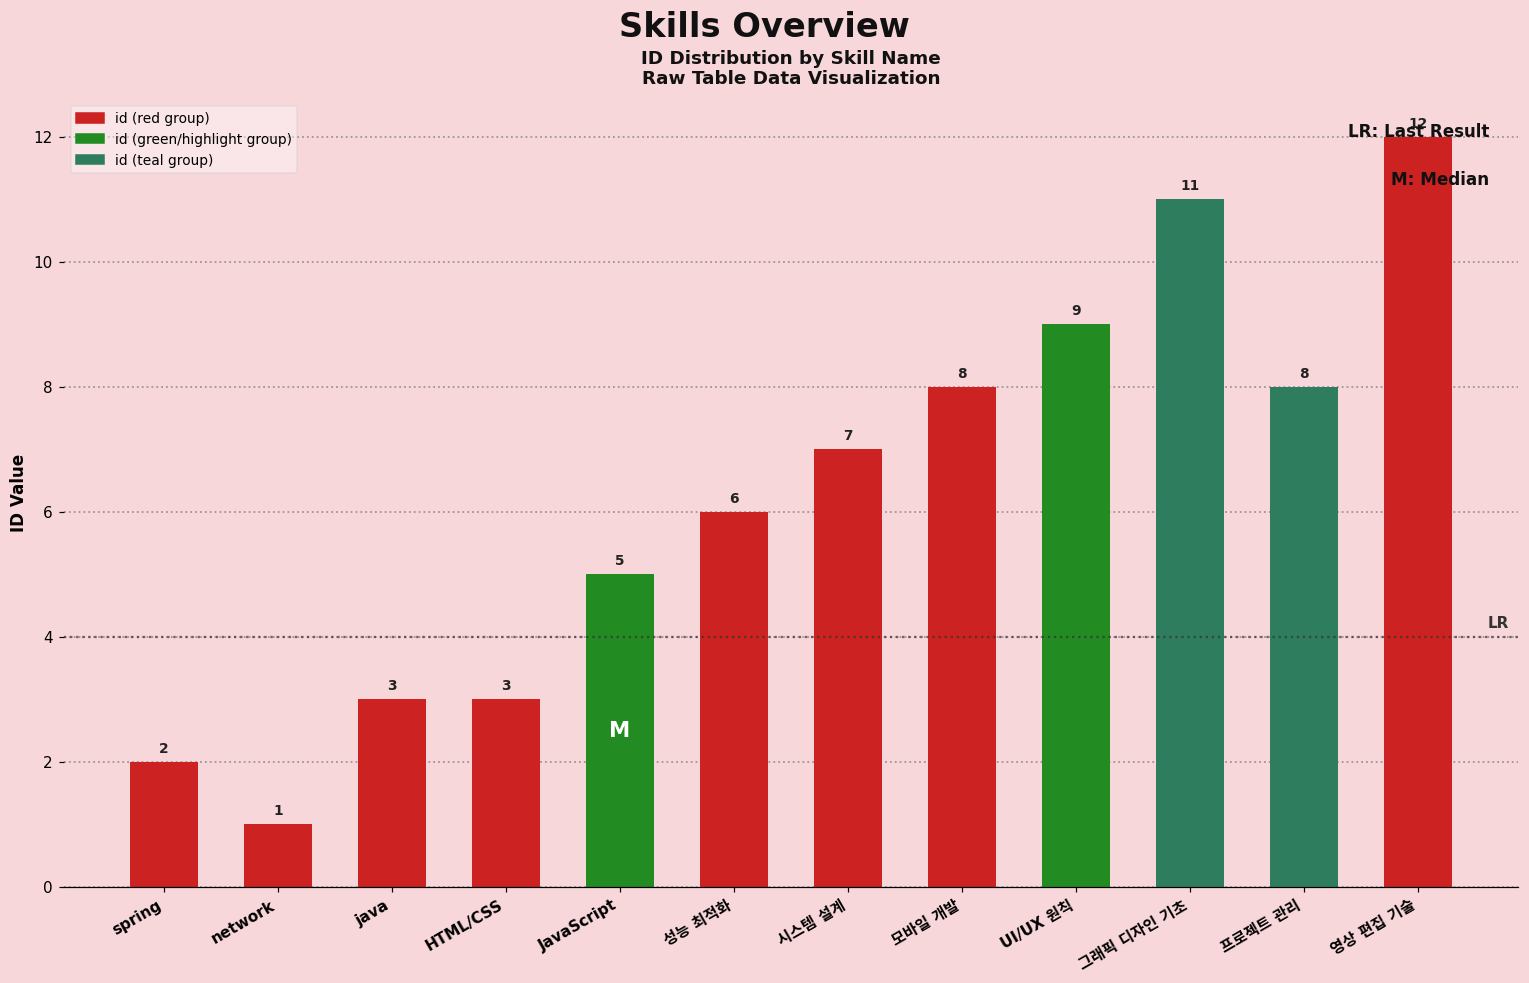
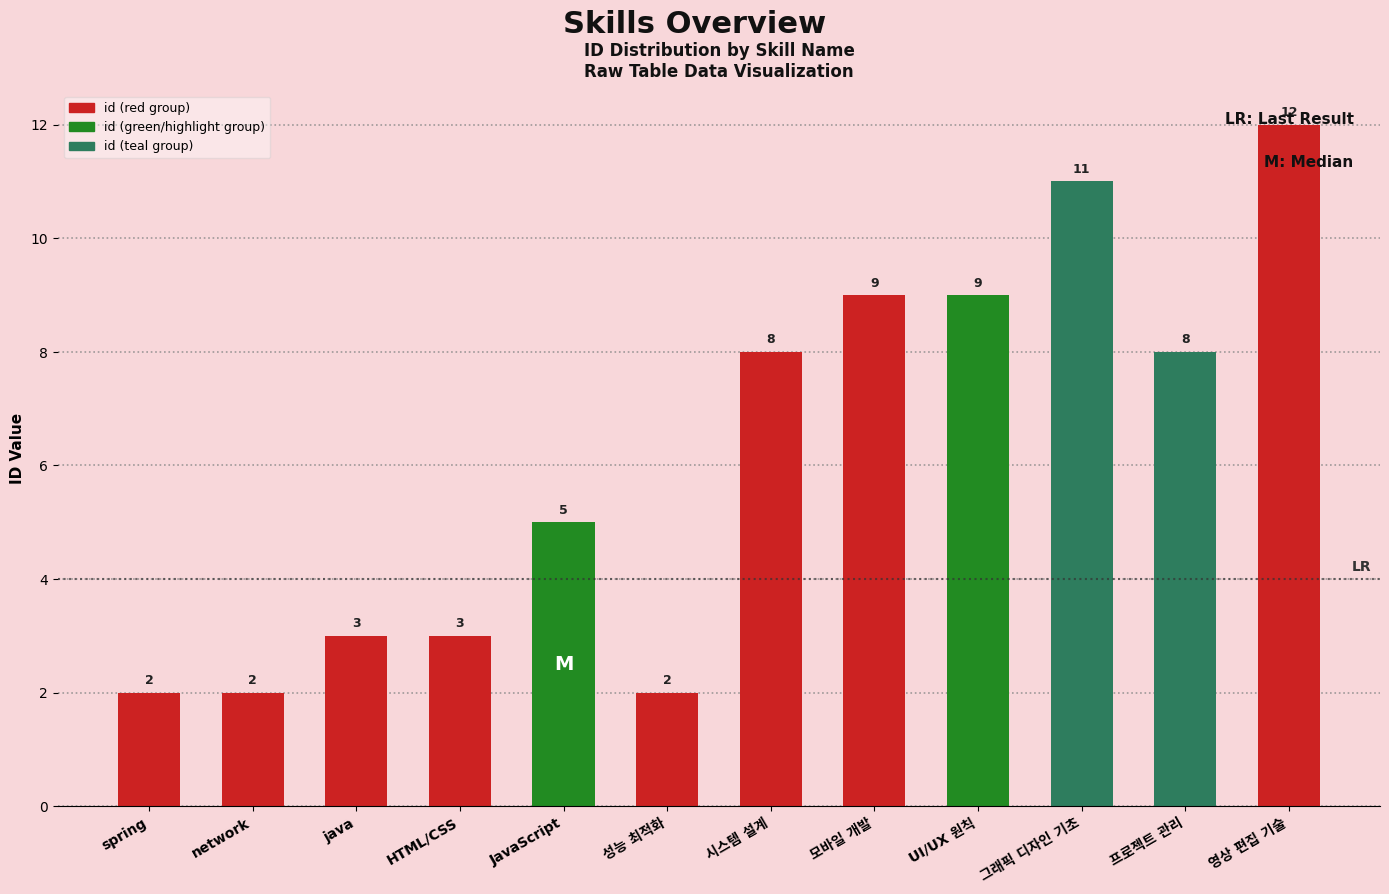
network: 1 -> 2
성능 최적화: 6 -> 2
시스템 설계: 7 -> 8
모바일 개발: 8 -> 9
